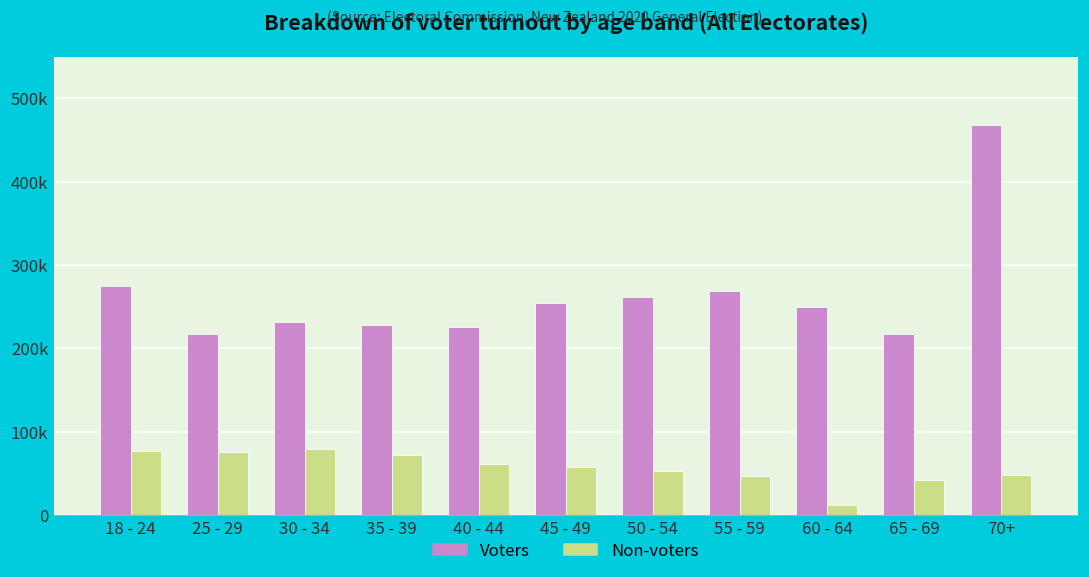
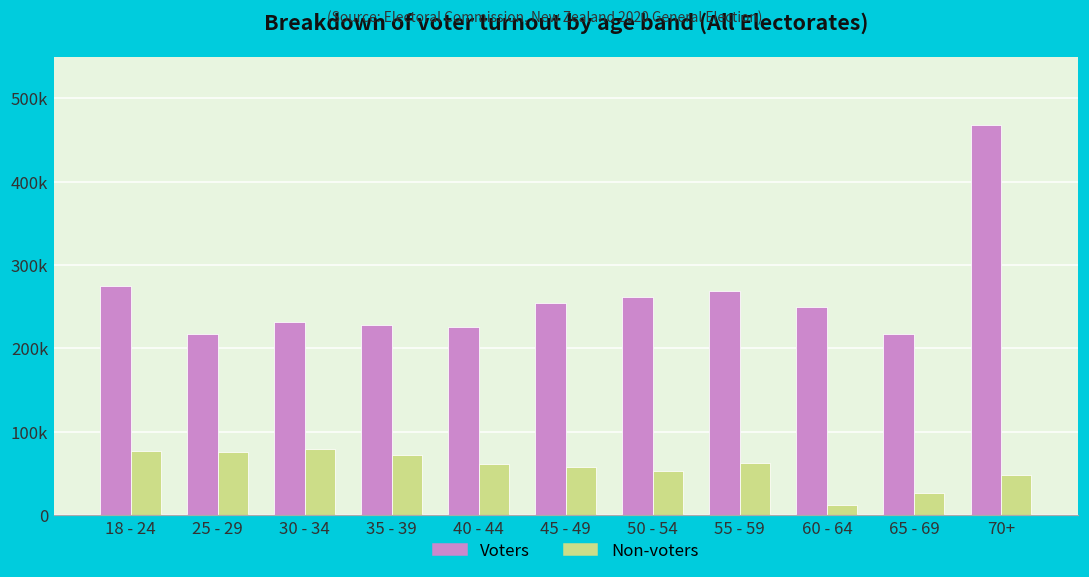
Non-voters, 55 - 59: 50000 -> 60000
Non-voters, 65 - 69: 40000 -> 30000
